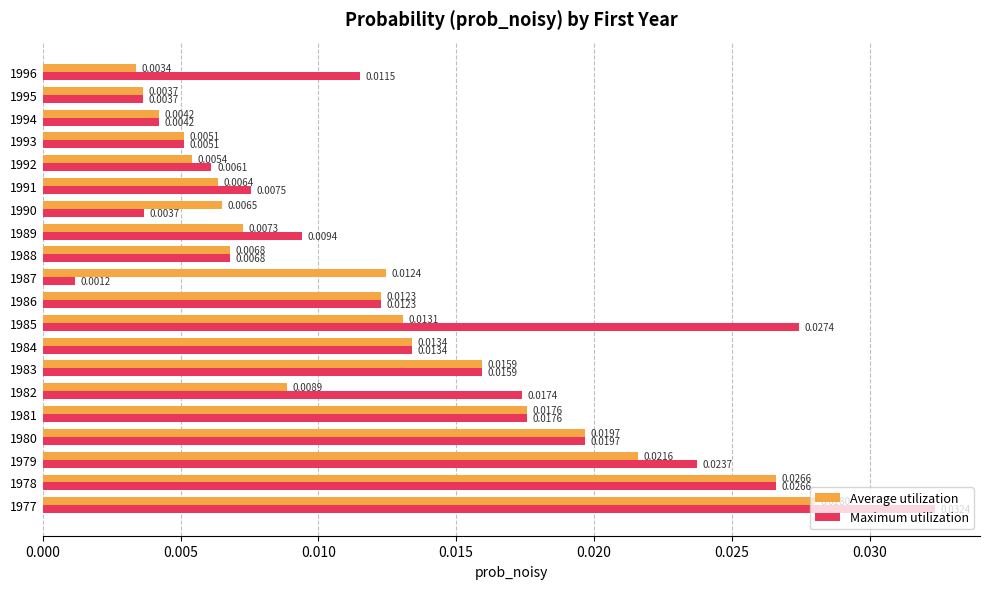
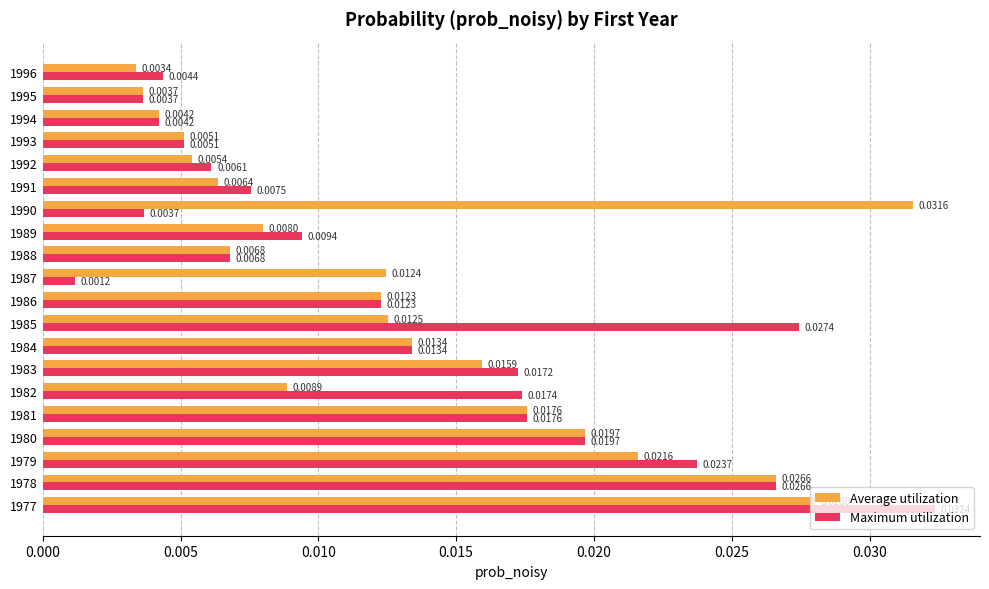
Maximum utilization, 1996: 0.0115 -> 0.0044
Average utilization, 1990: 0.0065 -> 0.0316
Average utilization, 1989: 0.0073 -> 0.0080
Average utilization, 1985: 0.0131 -> 0.0125
Maximum utilization, 1983: 0.0159 -> 0.0172
